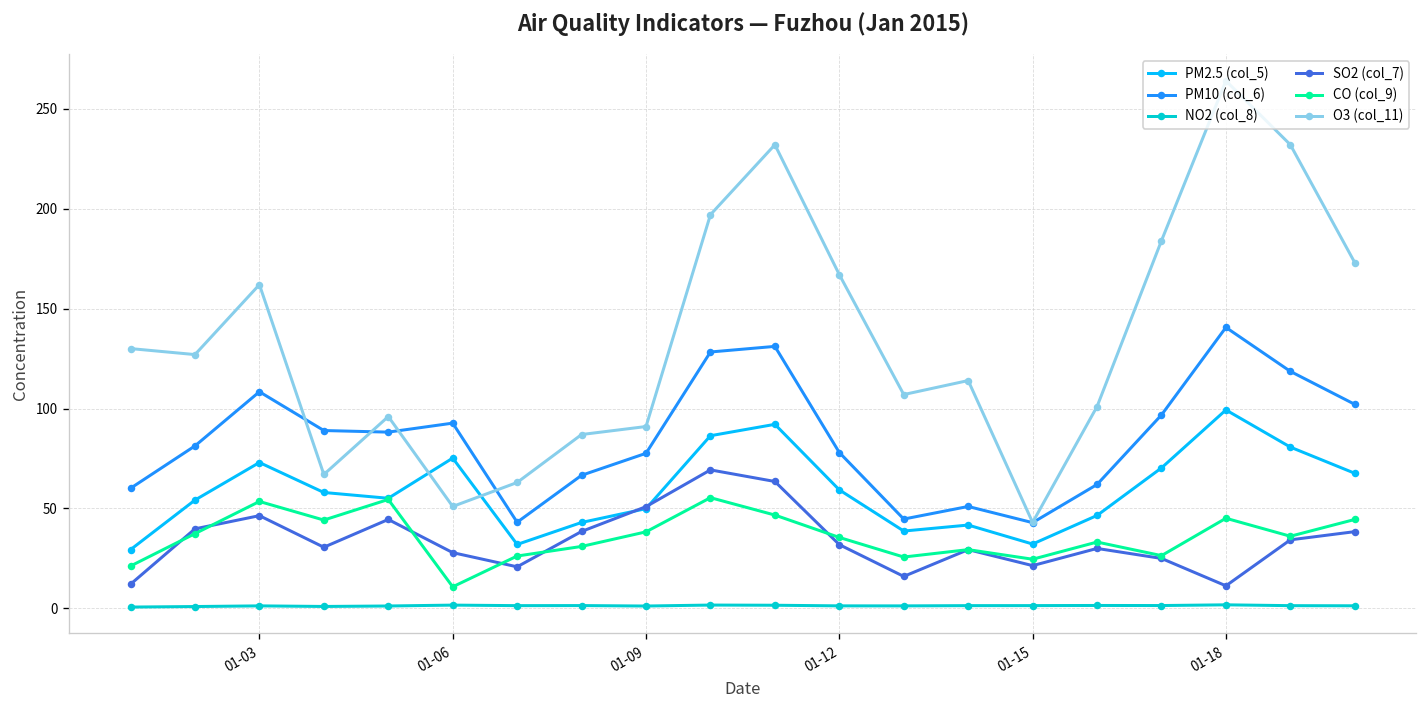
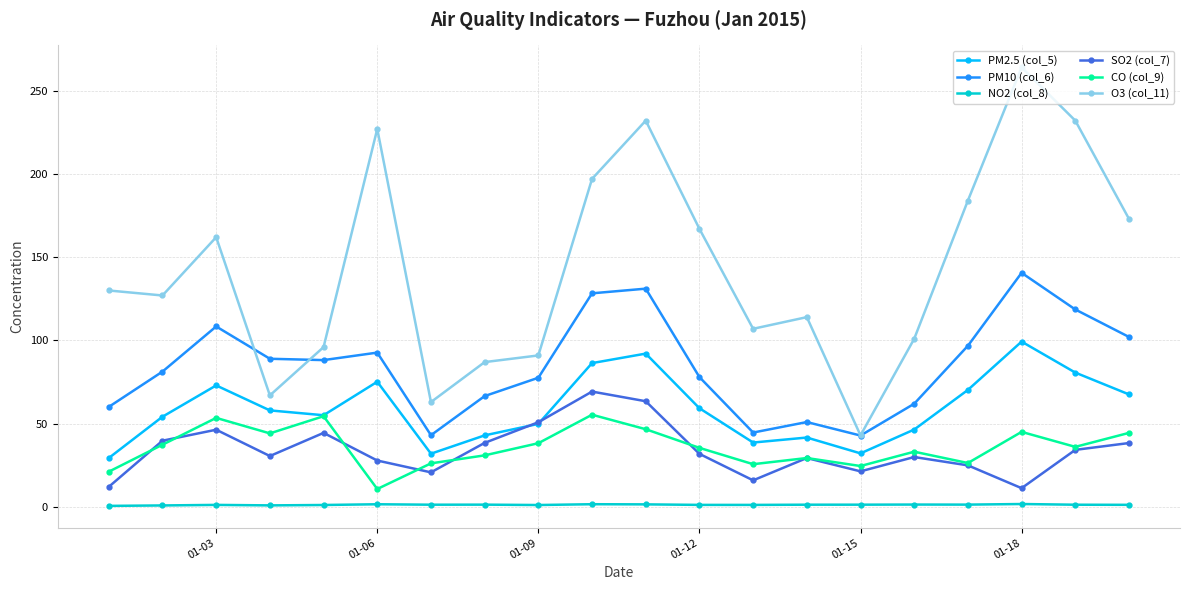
O3 (col_11), 01-06: 51 -> 227
